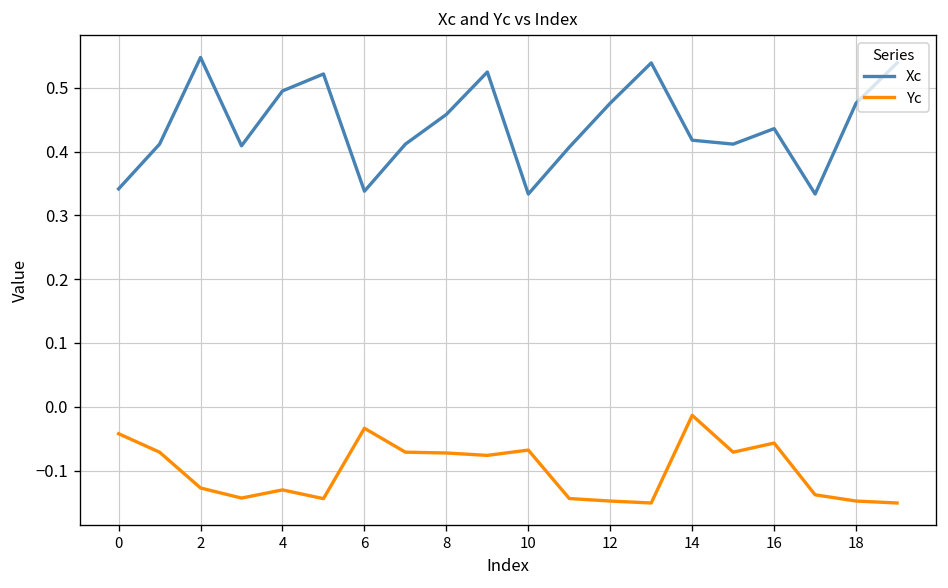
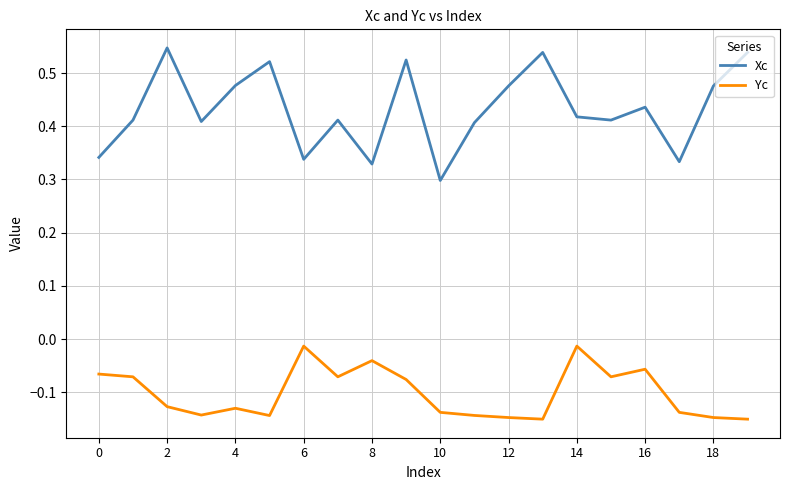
Yc, 0: -0.04 -> -0.07
Xc, 4: 0.49 -> 0.48
Yc, 6: -0.03 -> -0.01
Xc, 8: 0.46 -> 0.33
Yc, 8: -0.07 -> -0.04
Xc, 10: 0.33 -> 0.30
Yc, 10: -0.07 -> -0.14
